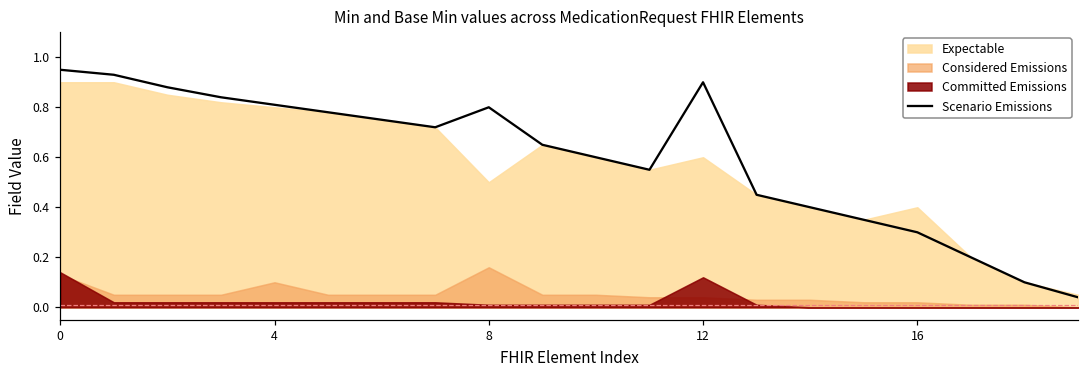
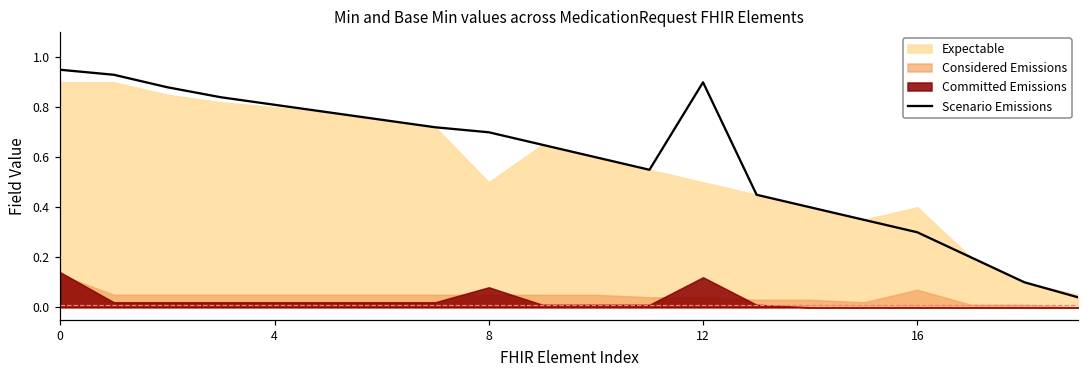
Considered Emissions, 4: 0.10 -> 0.05
Scenario Emissions, 8: 0.8 -> 0.7
Considered Emissions, 8: 0.16 -> 0.05
Committed Emissions, 8: 0.01 -> 0.08
Expectable, 12: 0.6 -> 0.5
Considered Emissions, 16: 0.02 -> 0.07
